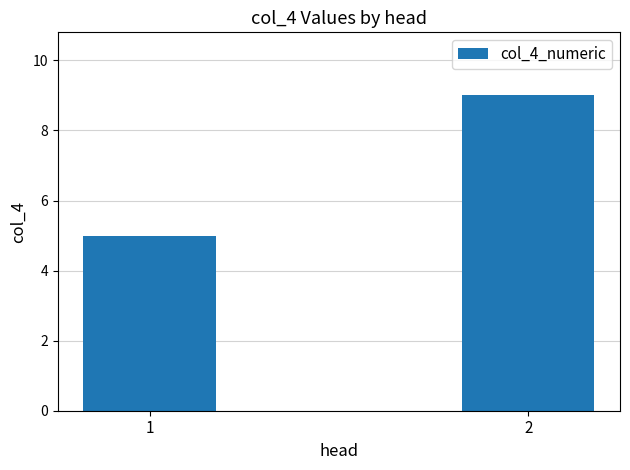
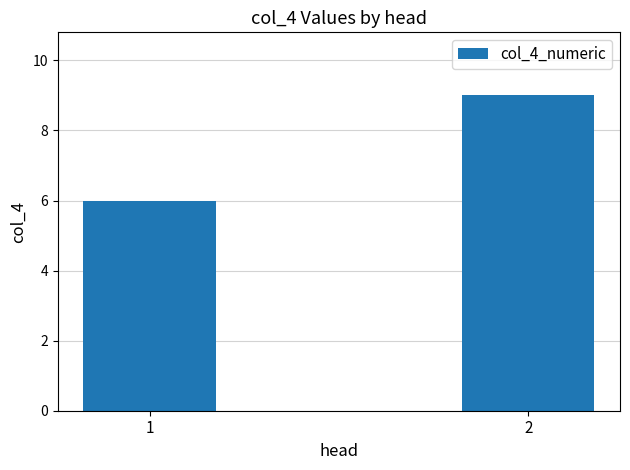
1: 5 -> 6
